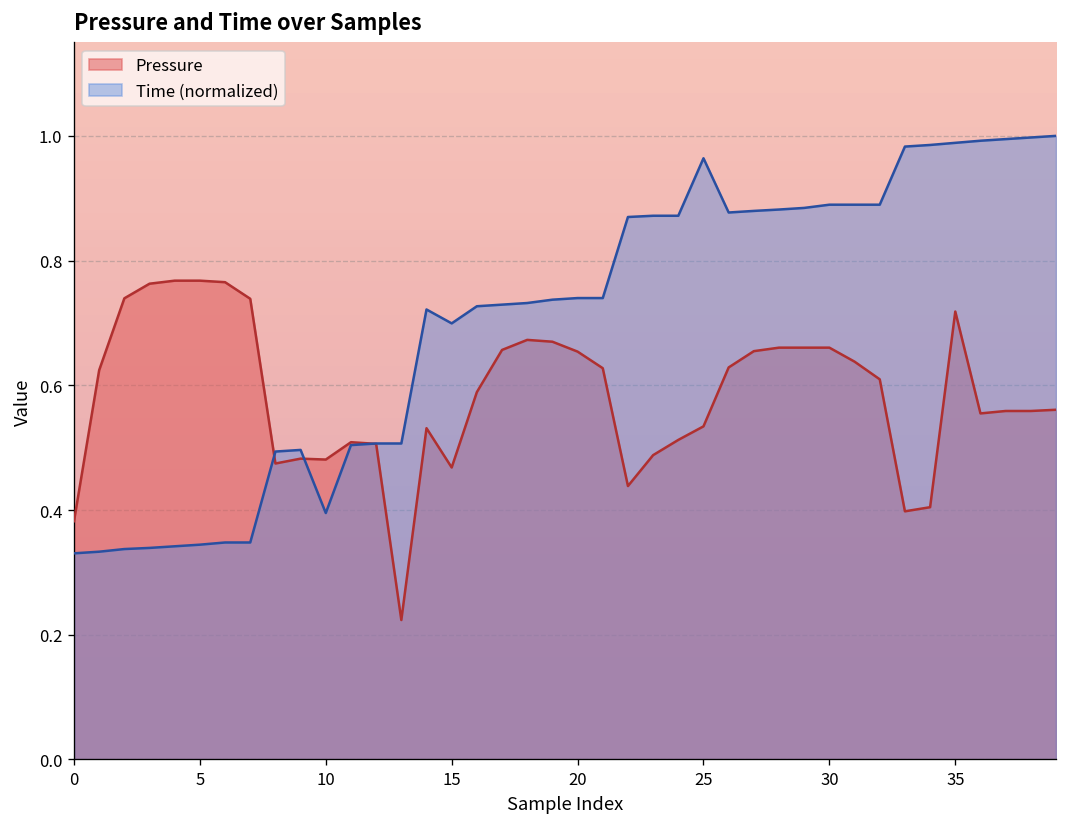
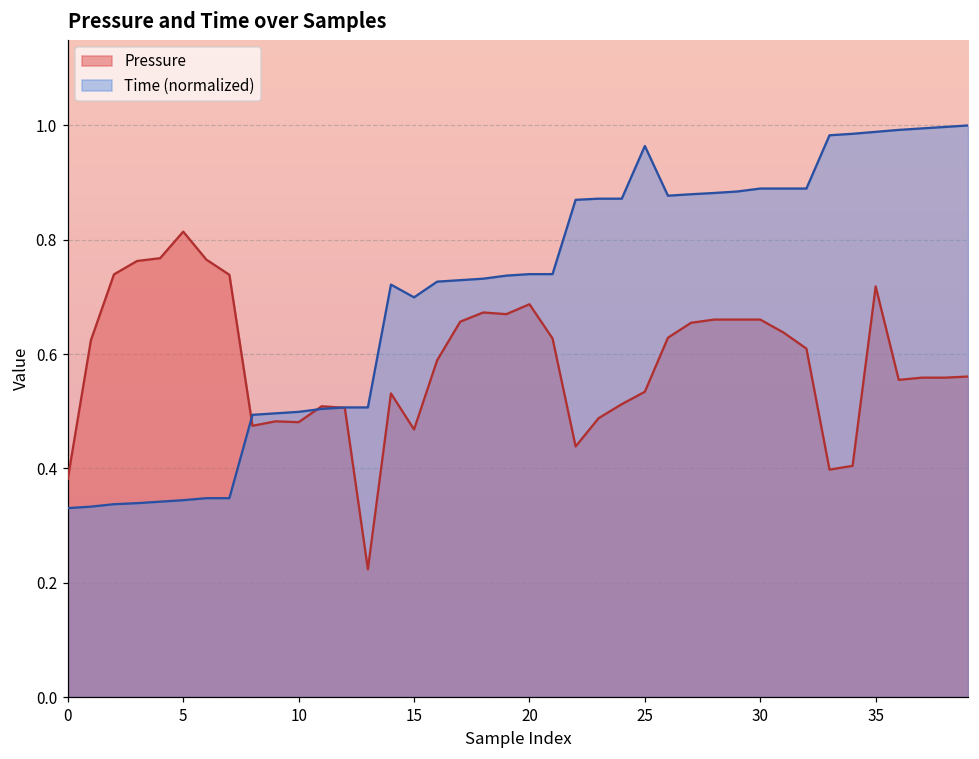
Pressure, 5: 0.77 -> 0.81
Time (normalized), 10: 0.40 -> 0.50
Pressure, 20: 0.65 -> 0.69
